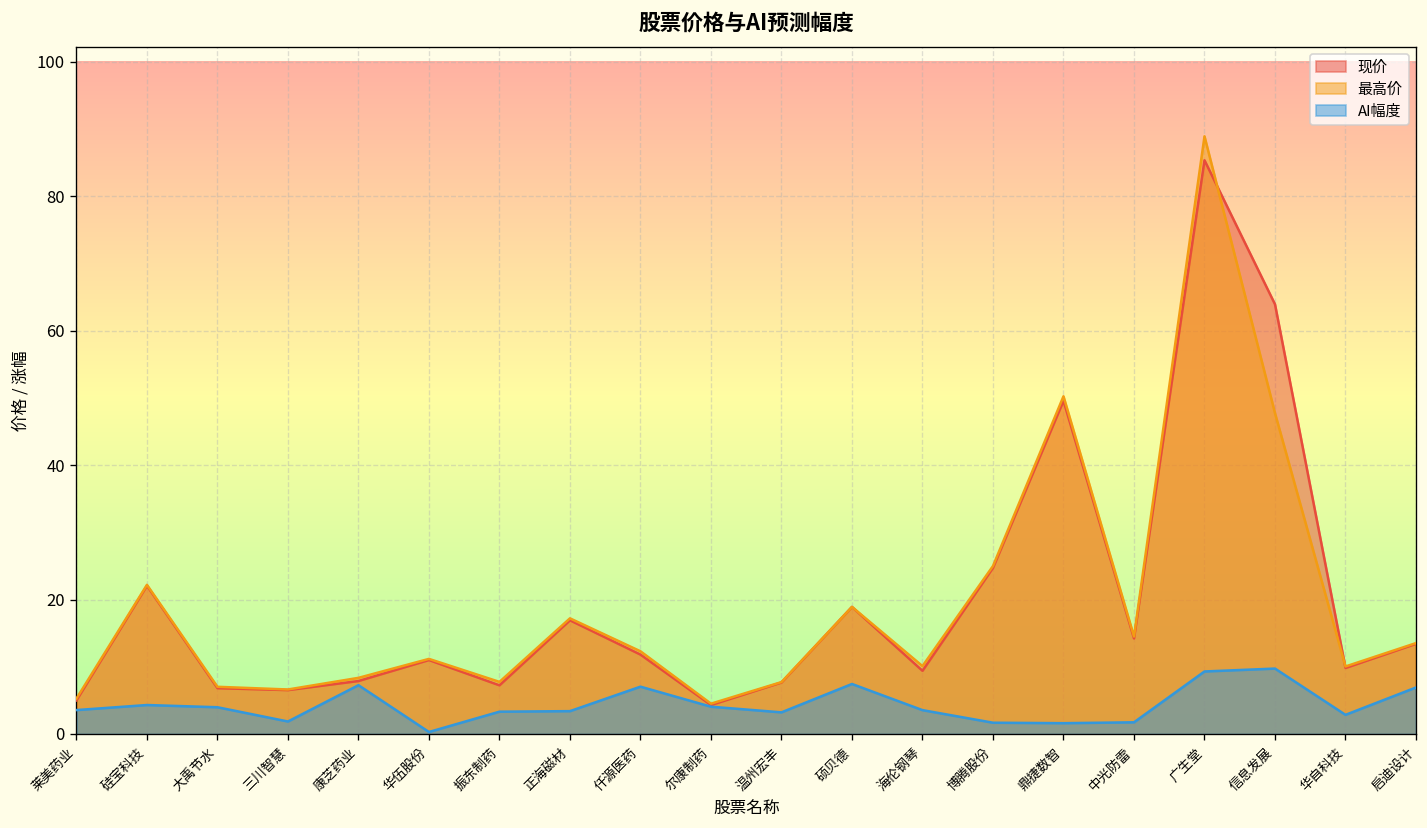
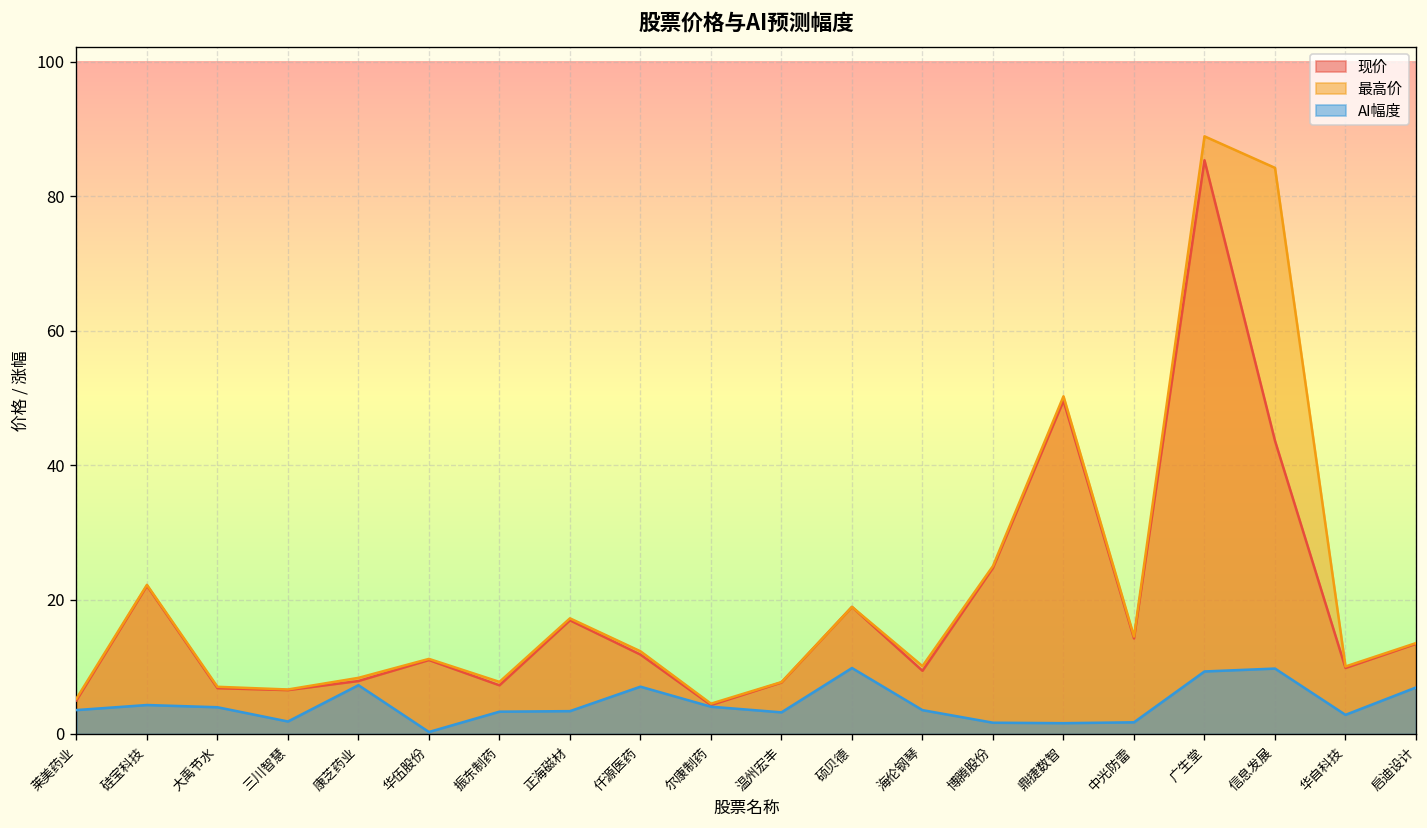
AI幅度, 硕贝德: 7 -> 10
现价, 信息发展: 64 -> 44
最高价, 信息发展: 48 -> 84
